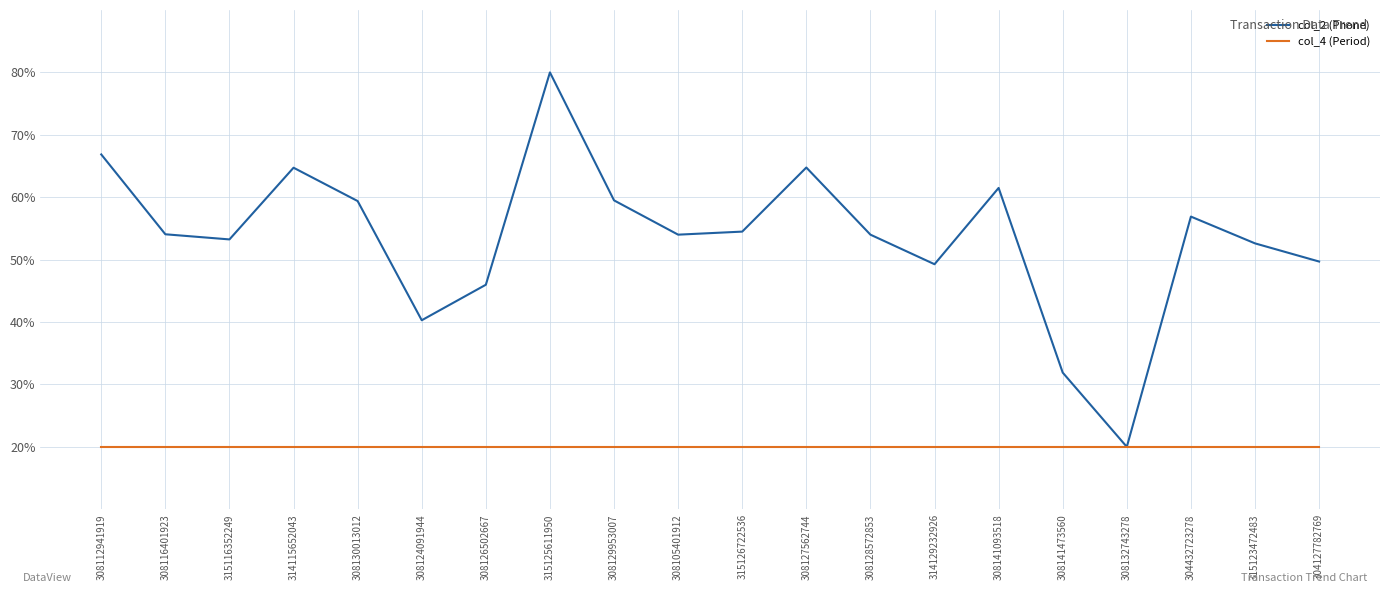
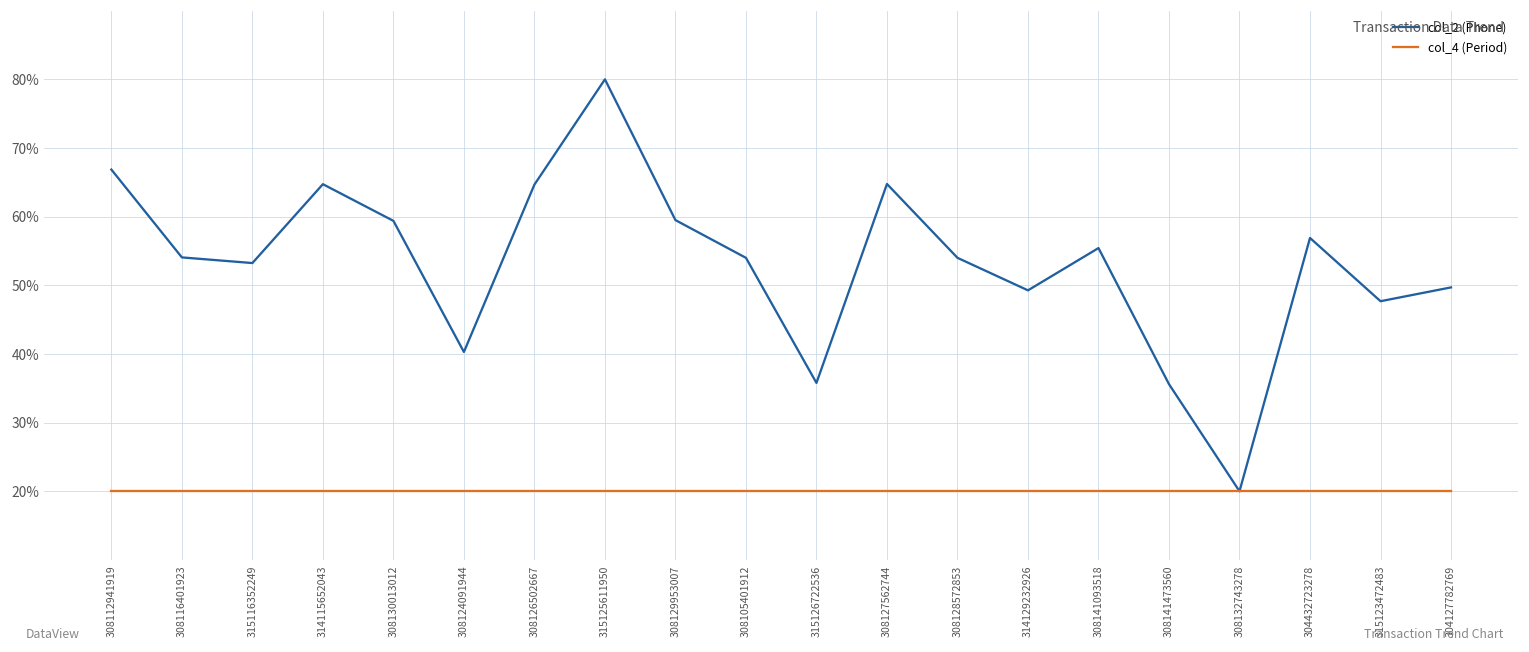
col_2 (Phone), 308126502667: 46% -> 65%
col_2 (Phone), 315126722536: 54% -> 36%
col_2 (Phone), 308141093518: 61% -> 55%
col_2 (Phone), 308141473560: 32% -> 36%
col_2 (Phone), 315123472483: 53% -> 48%
